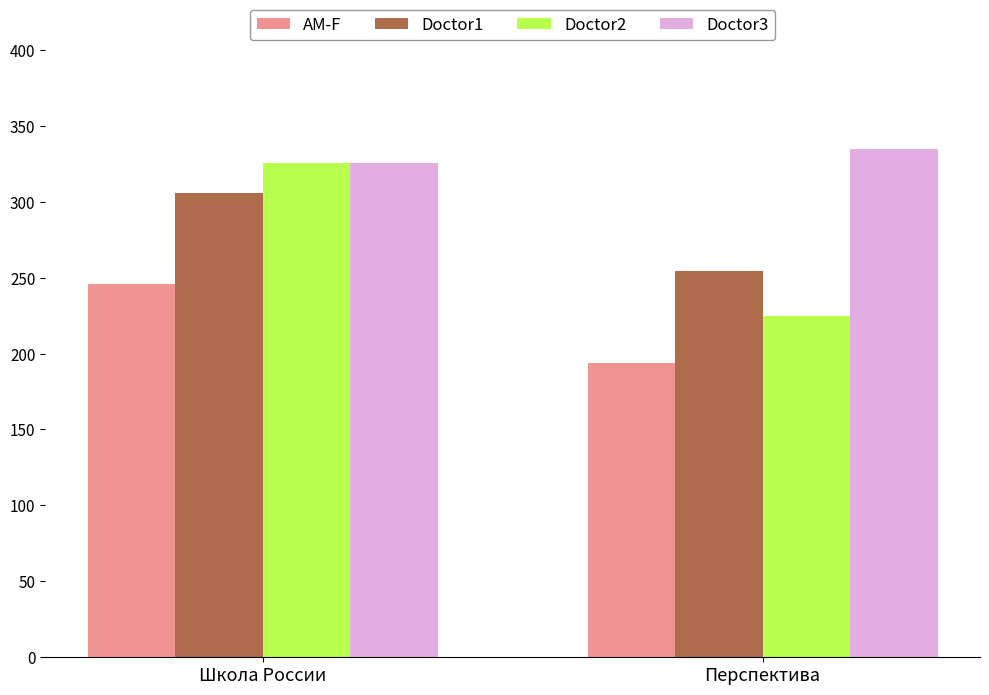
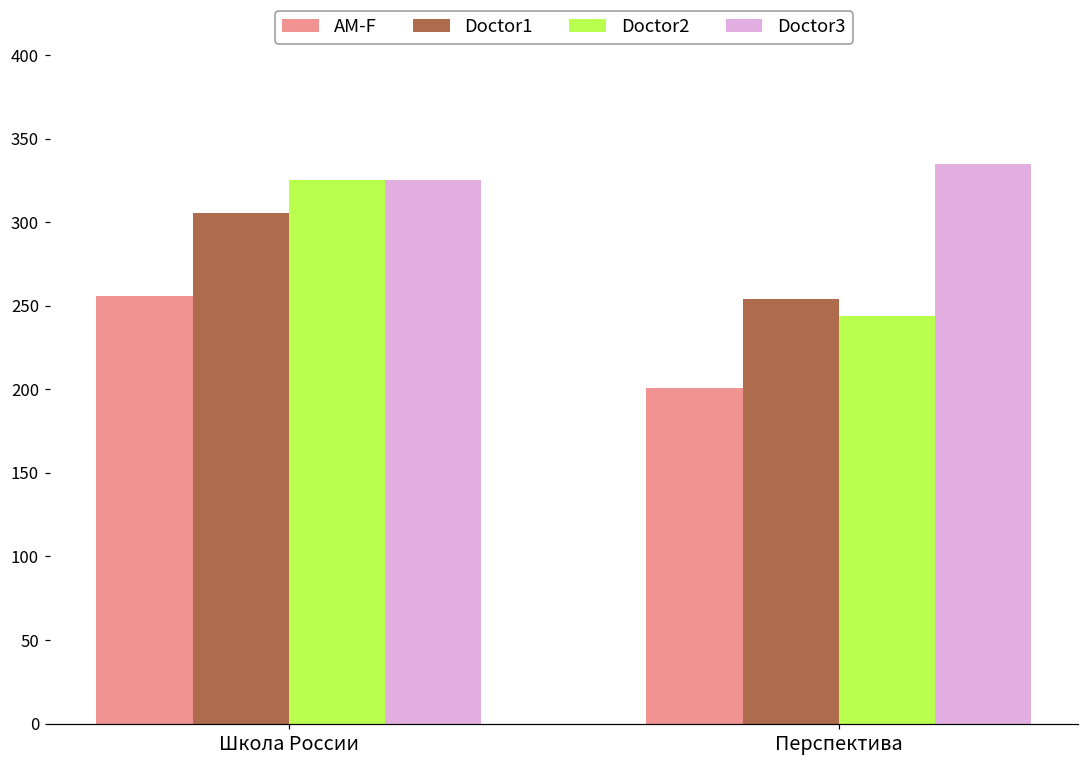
AM-F, Школа России: 245 -> 256
AM-F, Перспектива: 194 -> 201
Doctor2, Перспектива: 224 -> 244
